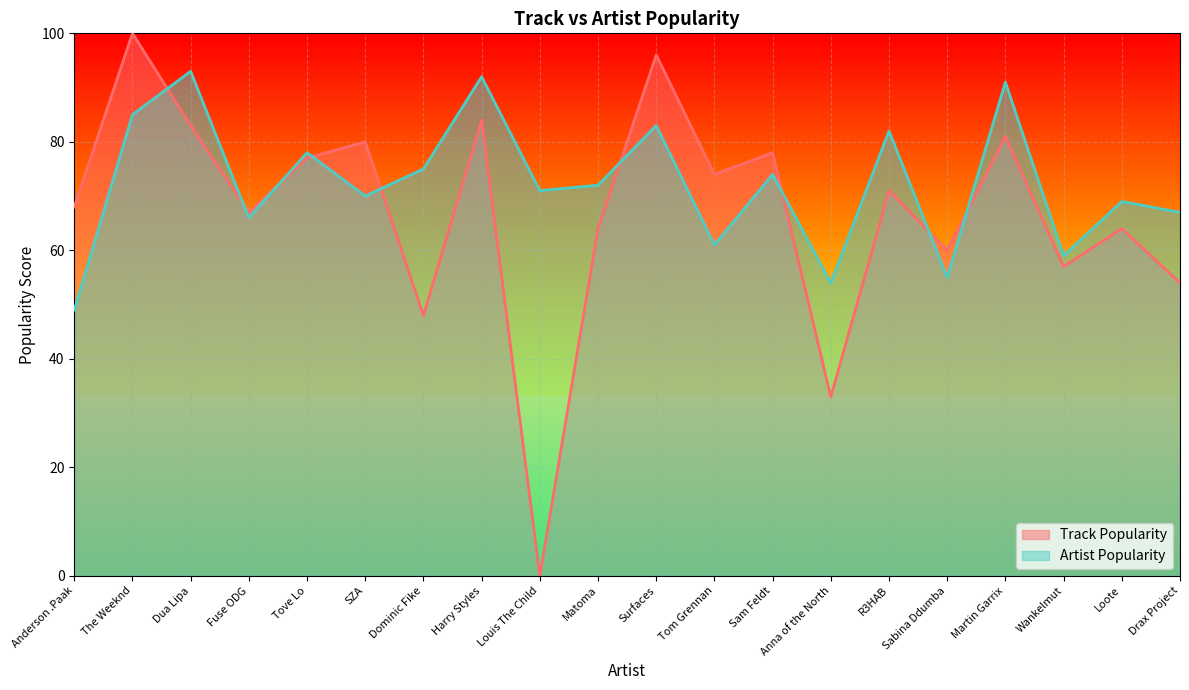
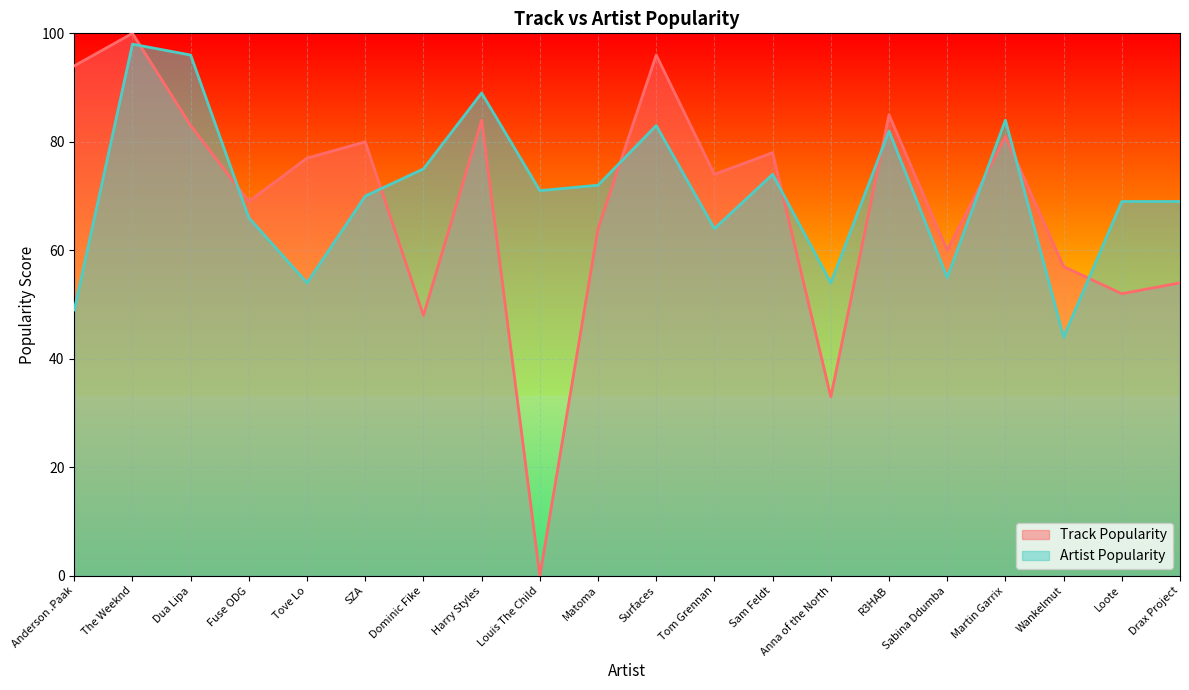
Track Popularity, Anderson .Paak: 68 -> 94
Artist Popularity, The Weeknd: 85 -> 98
Artist Popularity, Dua Lipa: 93 -> 96
Track Popularity, Fuse ODG: 67 -> 69
Artist Popularity, Tove Lo: 78 -> 54
Artist Popularity, Harry Styles: 92 -> 89
Artist Popularity, Tom Grennan: 61 -> 64
Track Popularity, R3HAB: 71 -> 85
Artist Popularity, Martin Garrix: 91 -> 84
Artist Popularity, Wankelmut: 59 -> 44
Track Popularity, Loote: 64 -> 52
Artist Popularity, Drax Project: 67 -> 69
